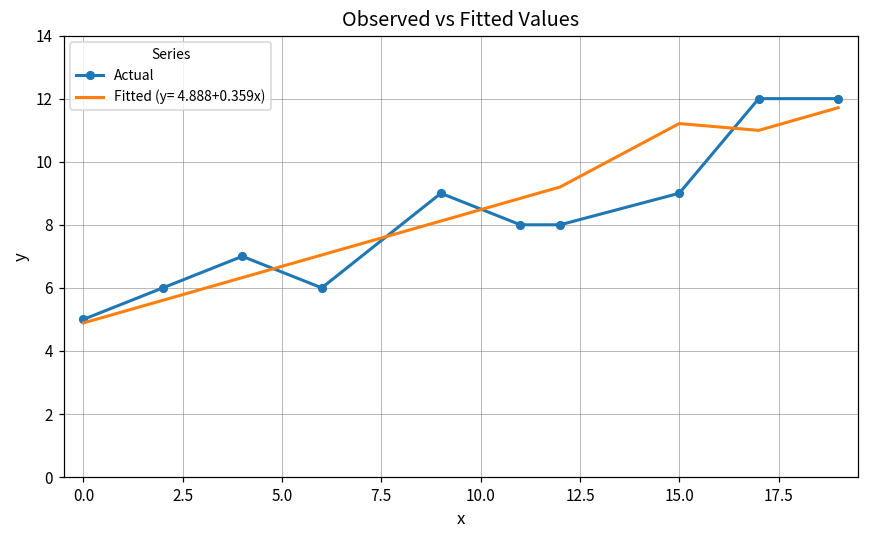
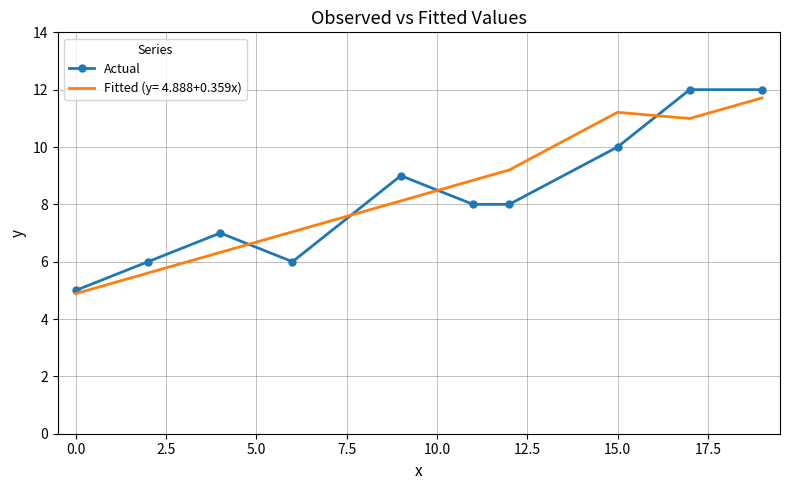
Actual, 15.0: 9 -> 10
